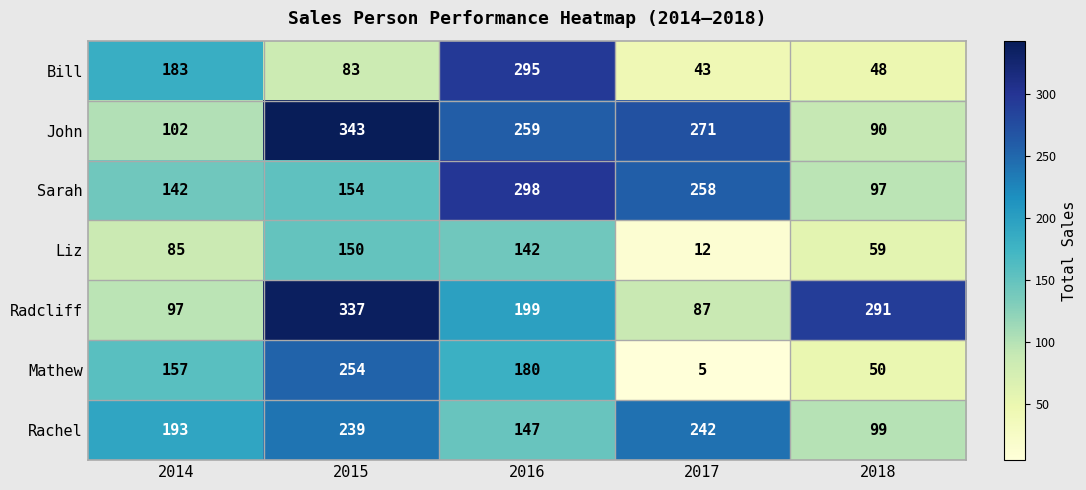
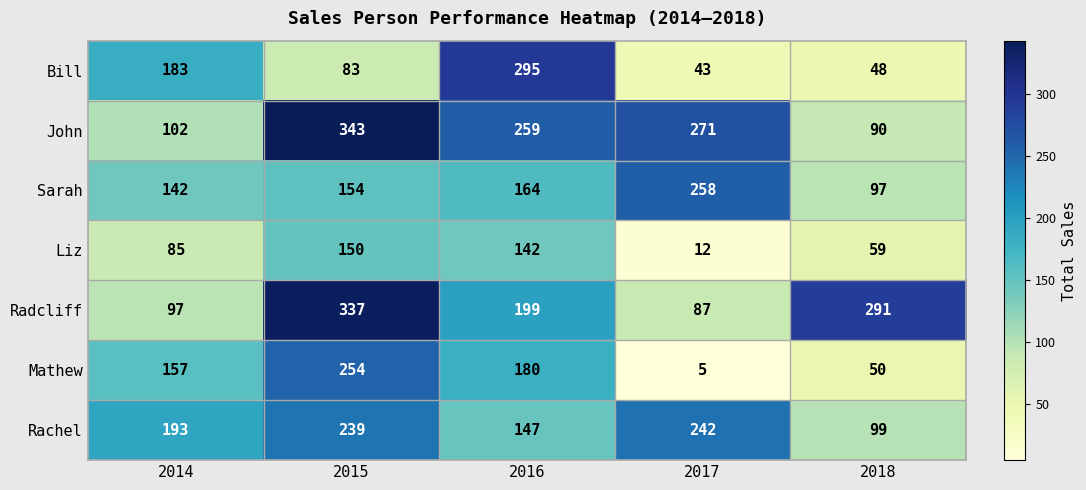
Sarah, 2016: 298 -> 164
